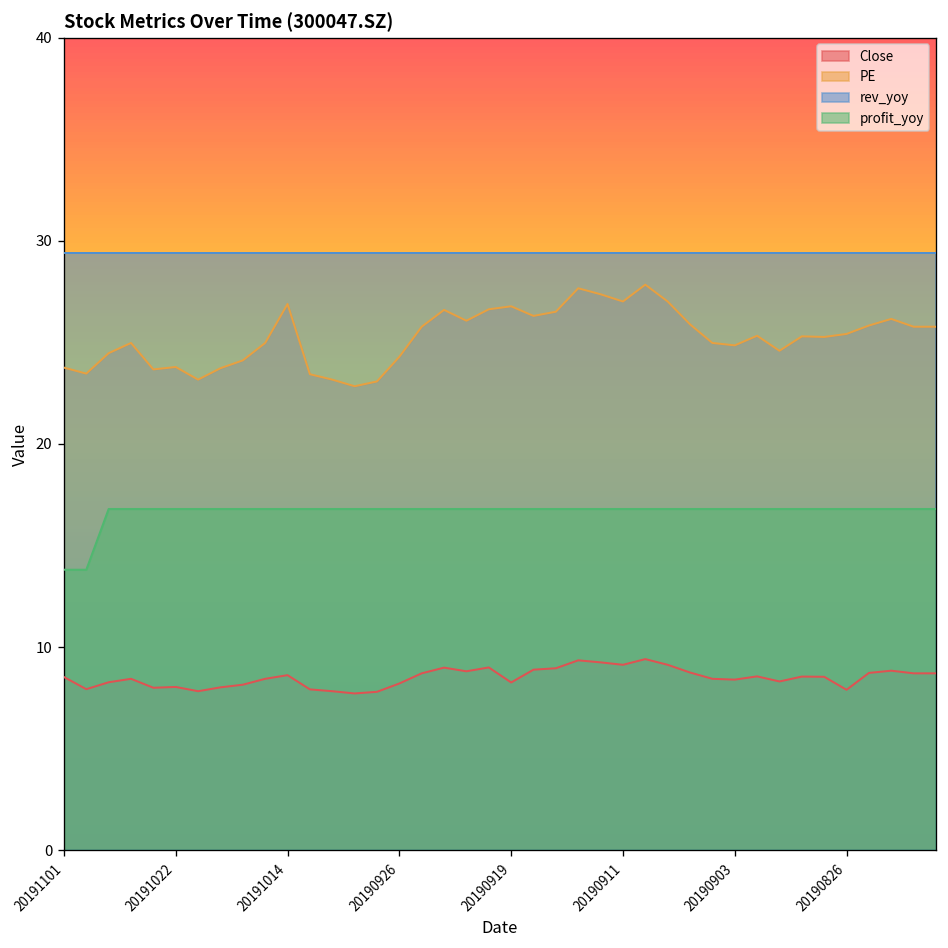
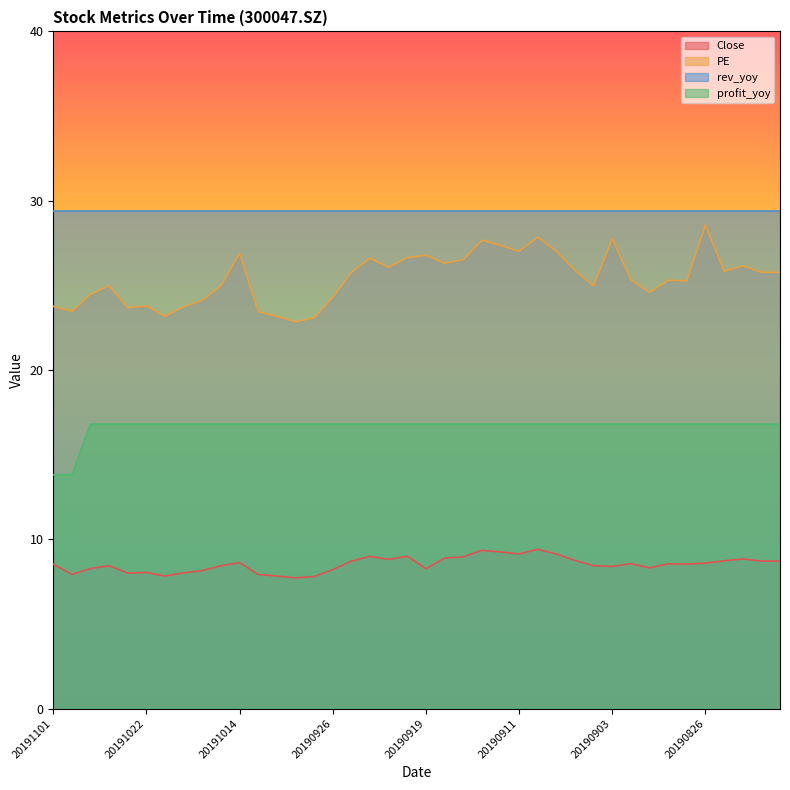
PE, 20190903: 24.9 -> 27.8
Close, 20190826: 7.9 -> 8.6
PE, 20190826: 25.4 -> 28.6
